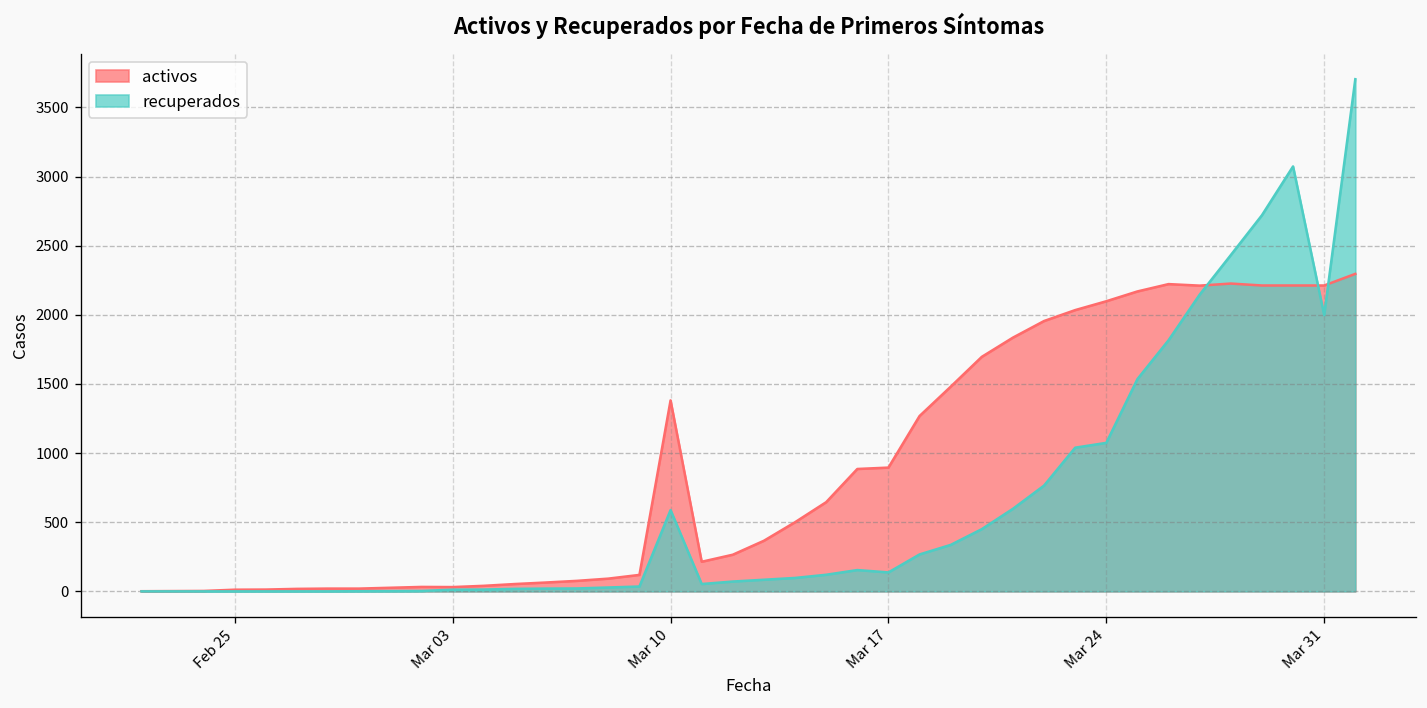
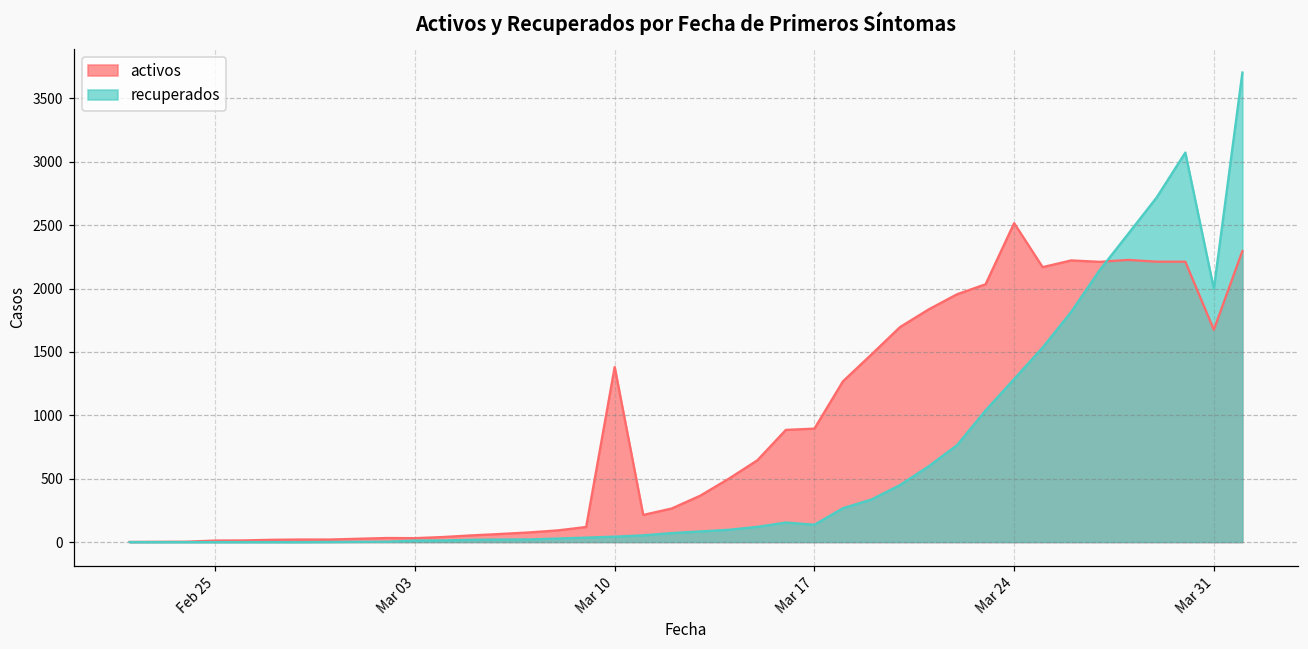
recuperados, Mar 10: 590 -> 40
activos, Mar 24: 2100 -> 2520
recuperados, Mar 24: 1070 -> 1290
activos, Mar 31: 2210 -> 1680
